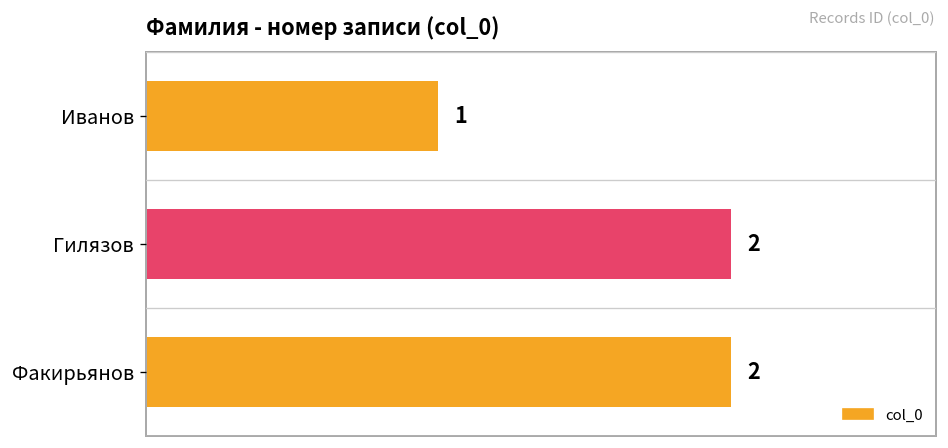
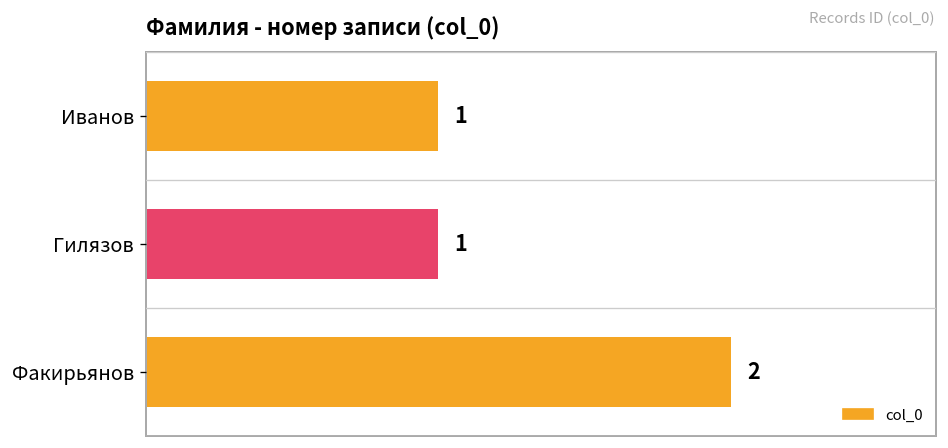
Гилязов: 2 -> 1
